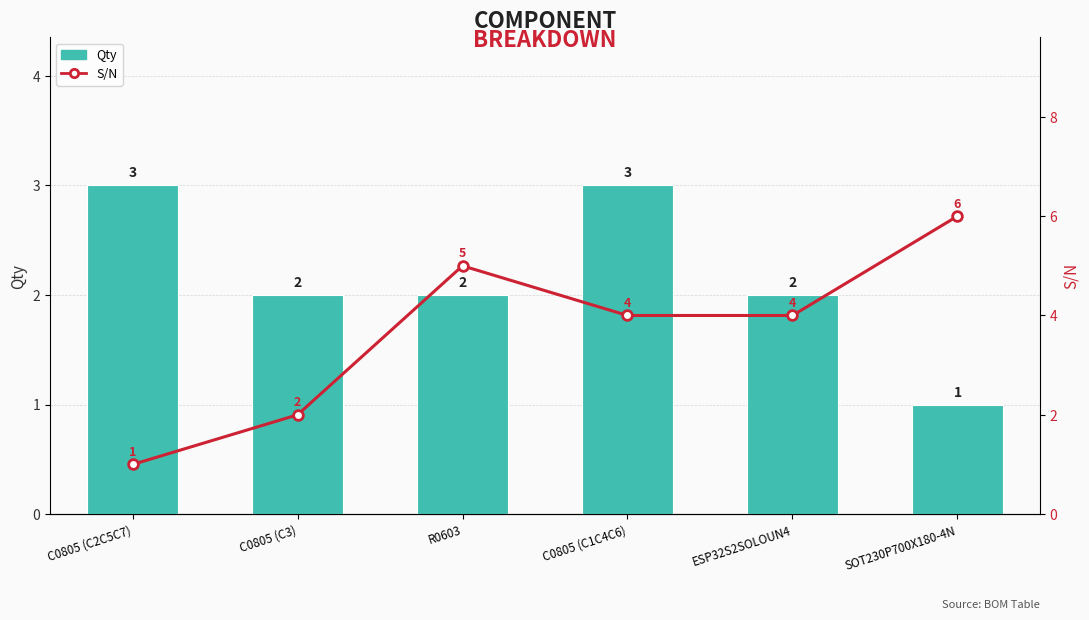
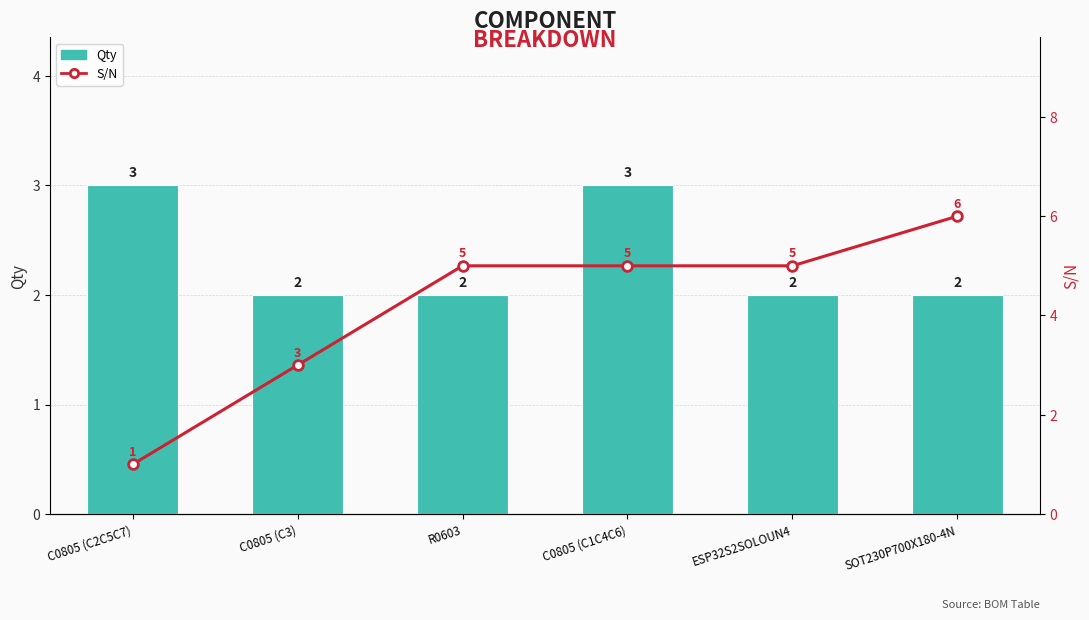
Qty, SOT230P700X180-4N: 1 -> 2
S/N, C0805 (C3): 2 -> 3
S/N, C0805 (C1C4C6): 4 -> 5
S/N, ESP32S2SOLOUN4: 4 -> 5
